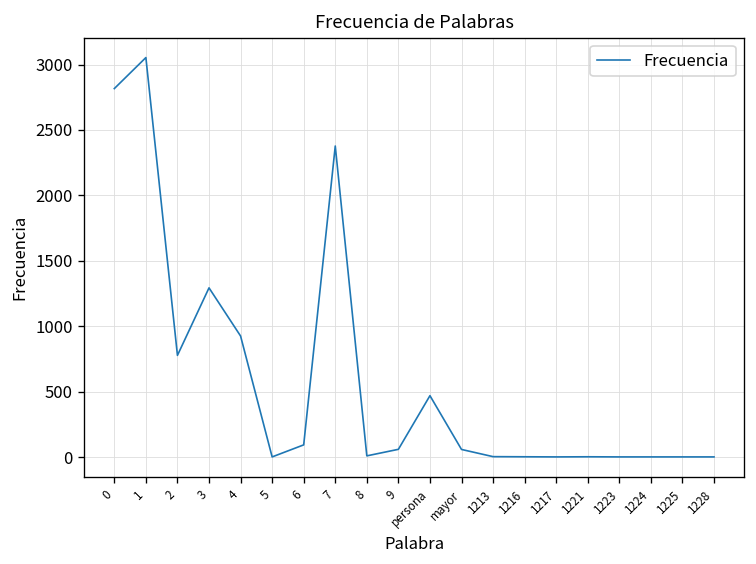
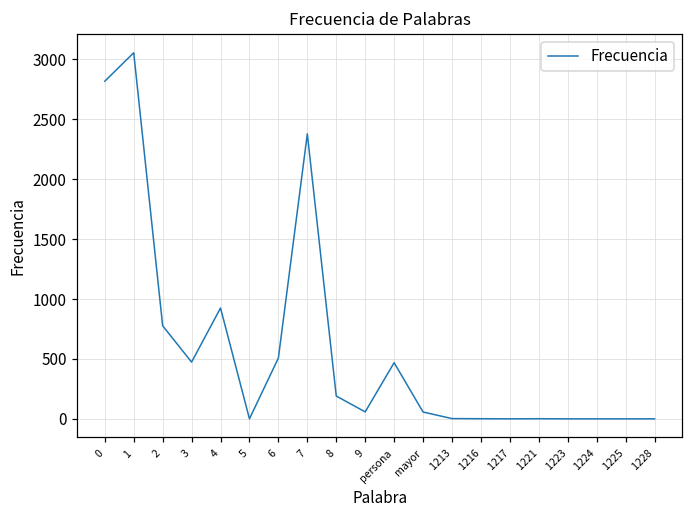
3: 1290 -> 470
6: 90 -> 510
8: 10 -> 190
